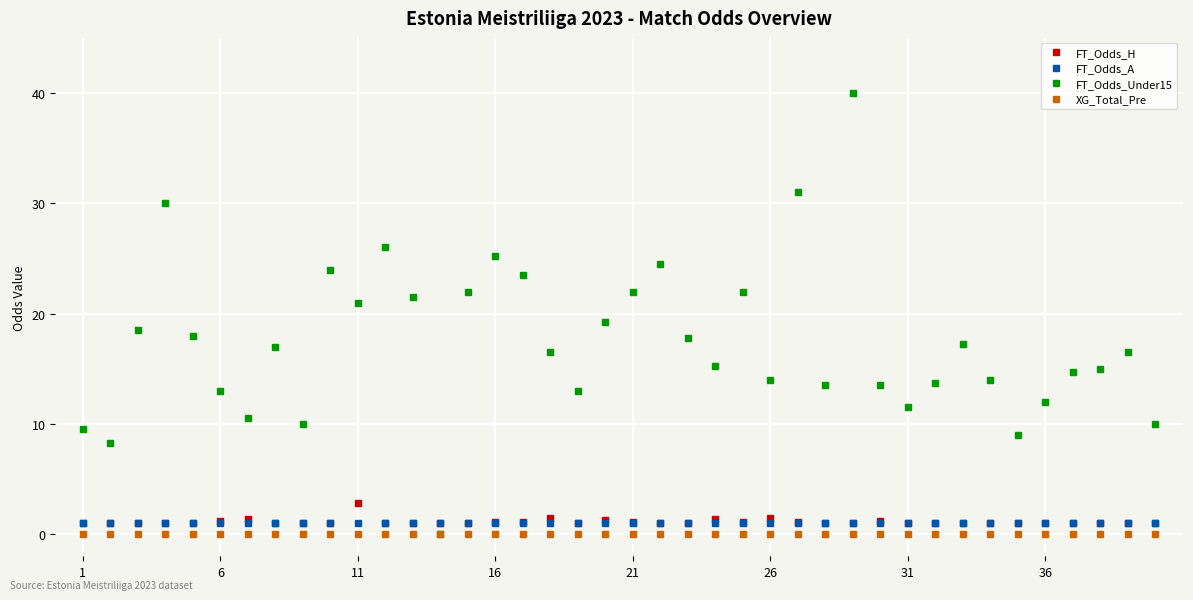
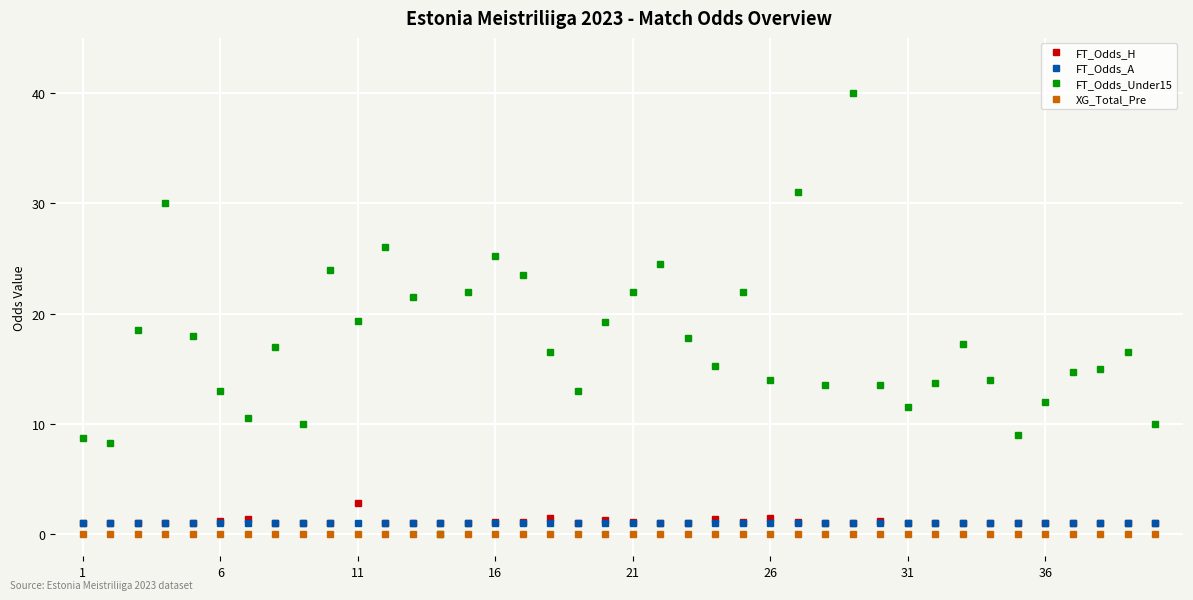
FT_Odds_Under15, 1: 9.5 -> 8.7
FT_Odds_Under15, 11: 21.0 -> 19.3
